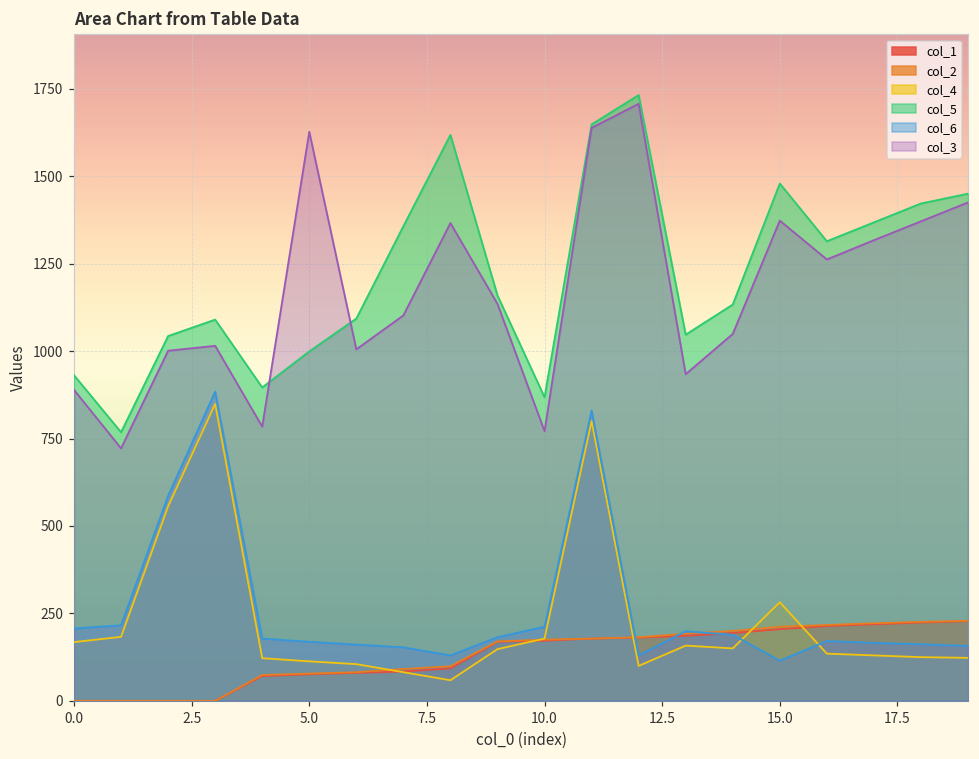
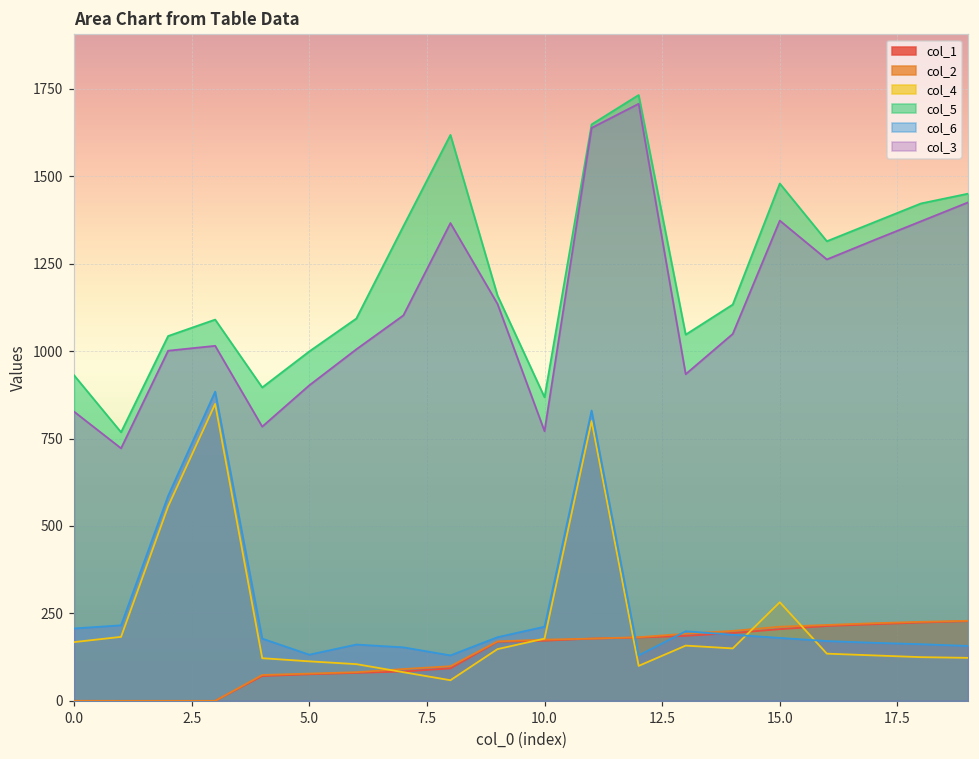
col_3, 0.0: 890 -> 830
col_6, 5.0: 170 -> 130
col_3, 5.0: 1630 -> 900
col_6, 15.0: 120 -> 180
